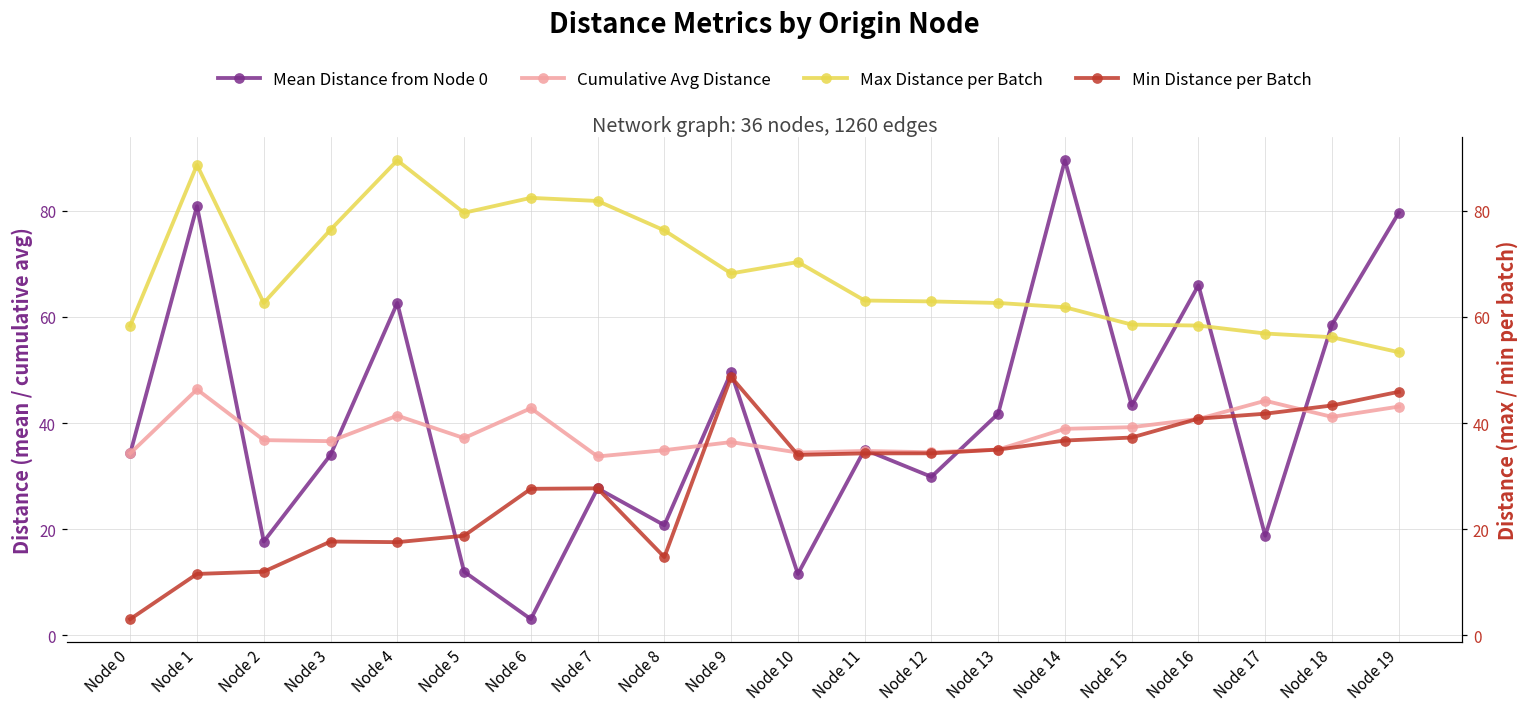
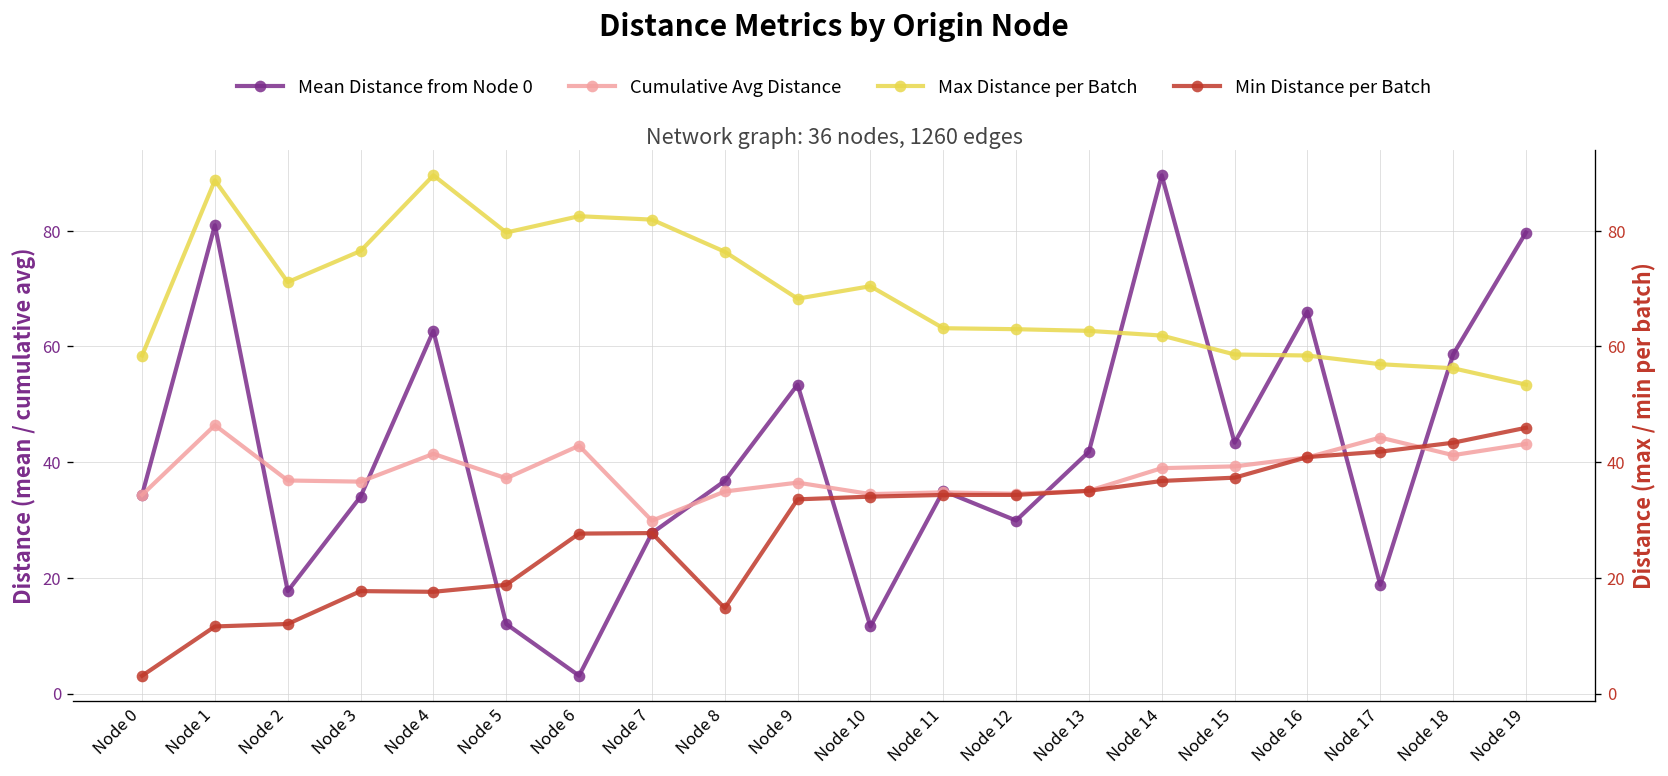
Cumulative Avg Distance, Node 7: 34 -> 30
Mean Distance from Node 0, Node 8: 21 -> 37
Mean Distance from Node 0, Node 9: 50 -> 53
Max Distance per Batch, Node 2: 63 -> 71
Min Distance per Batch, Node 9: 49 -> 34
